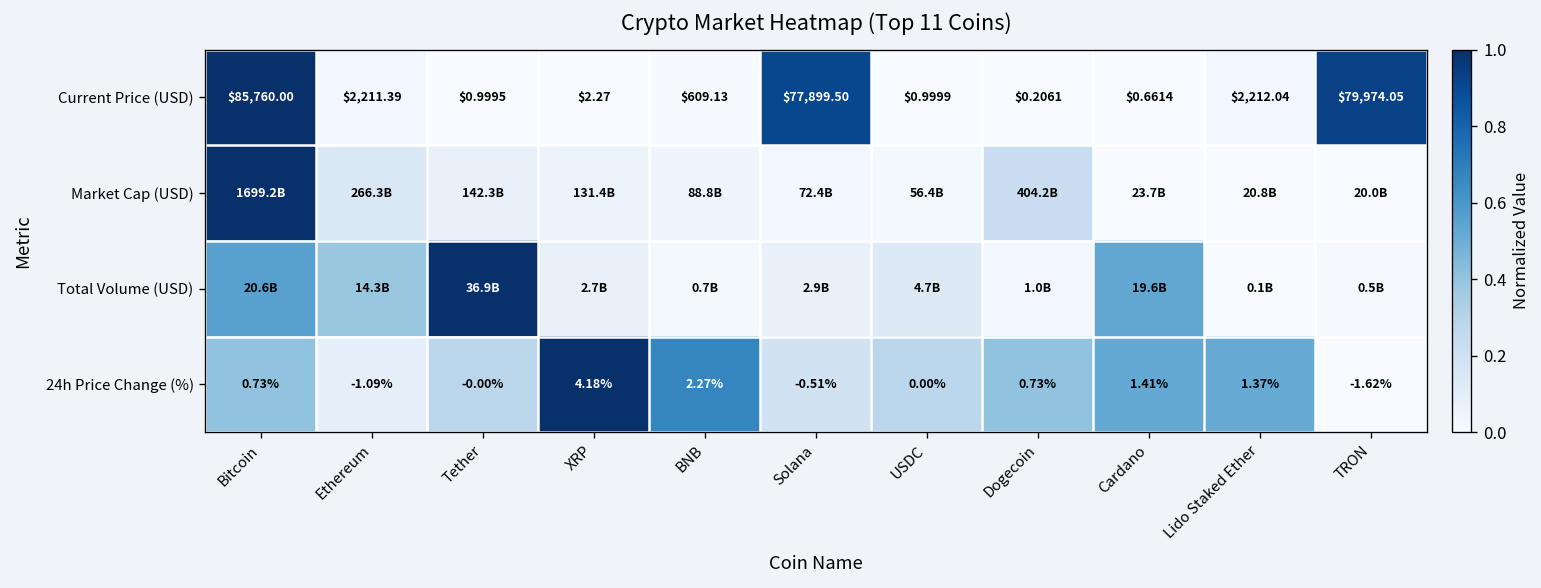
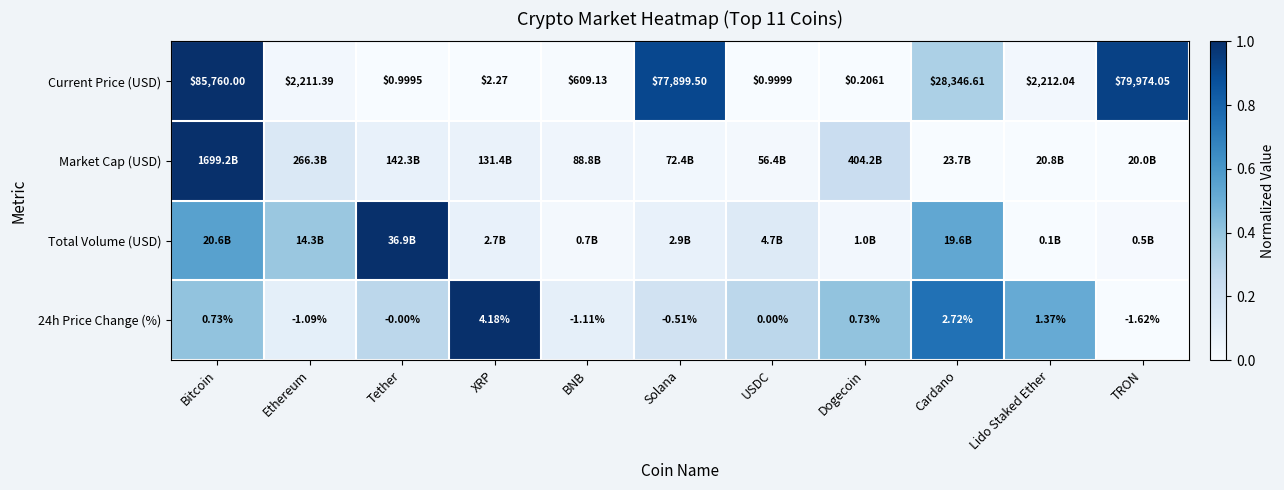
Current Price (USD), Cardano: $0.6614 -> $28,346.61
24h Price Change (%), BNB: 2.27% -> -1.11%
24h Price Change (%), Cardano: 1.41% -> 2.72%
